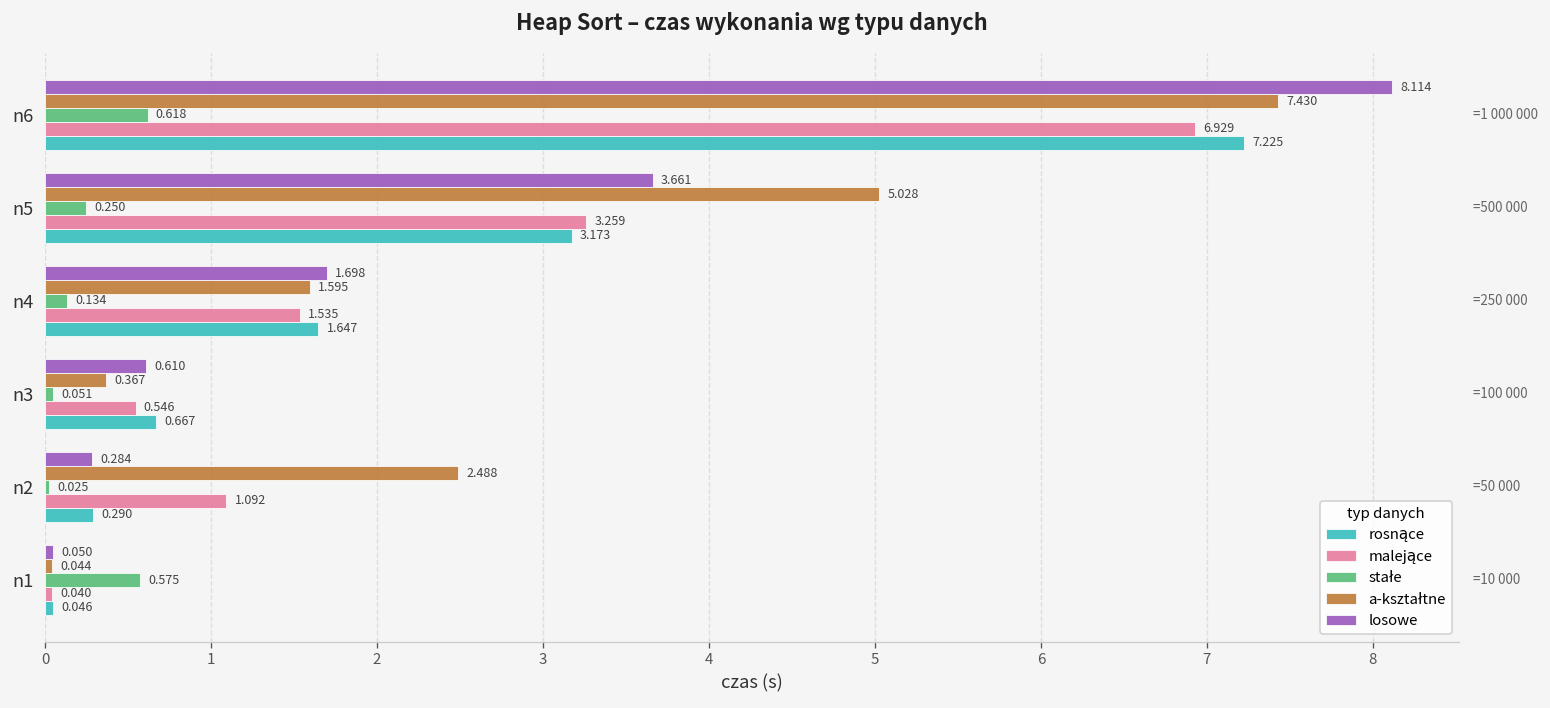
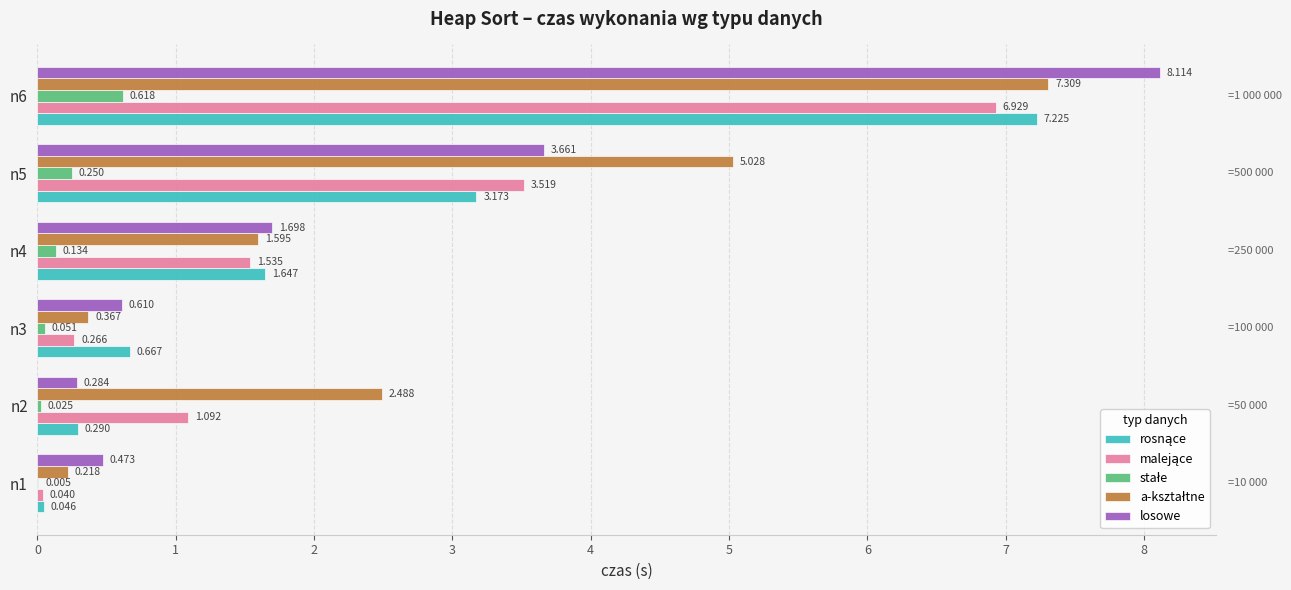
a-kształtne, n6: 7.430 -> 7.309
malejące, n5: 3.259 -> 3.519
malejące, n3: 0.546 -> 0.266
losowe, n1: 0.050 -> 0.473
a-kształtne, n1: 0.044 -> 0.218
stałe, n1: 0.575 -> 0.005
